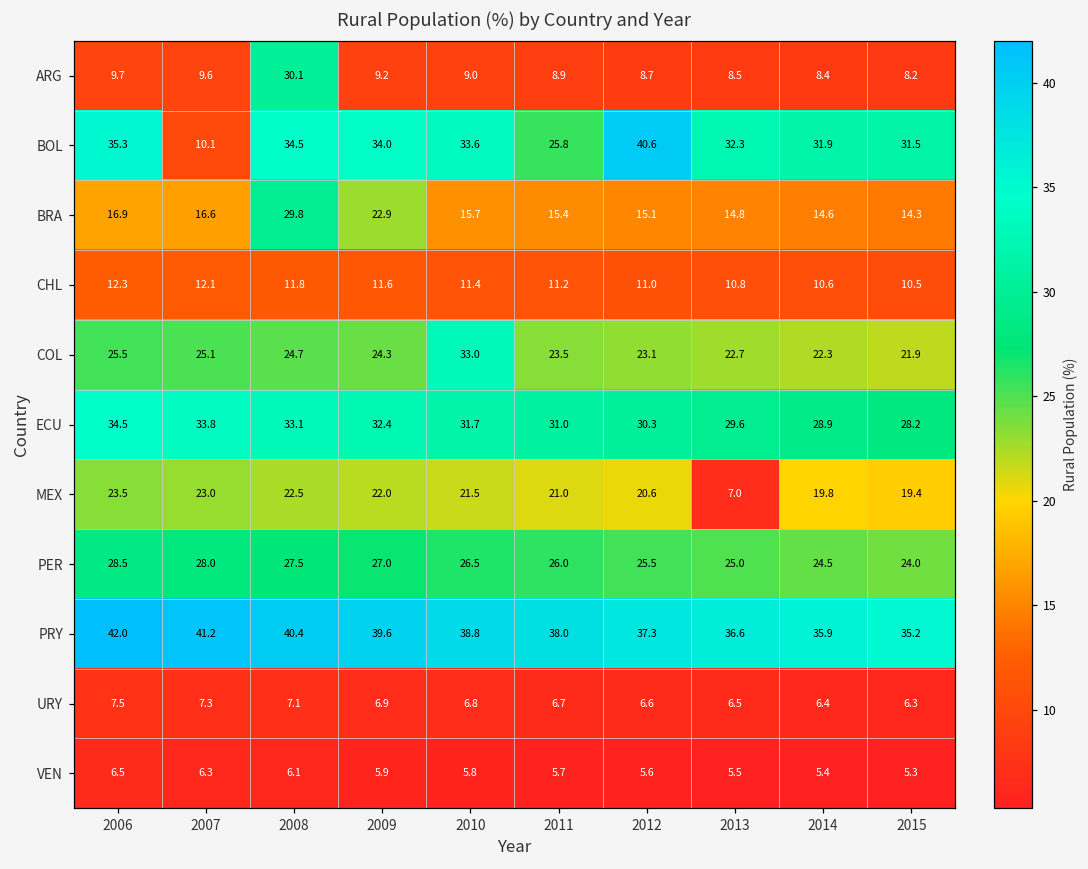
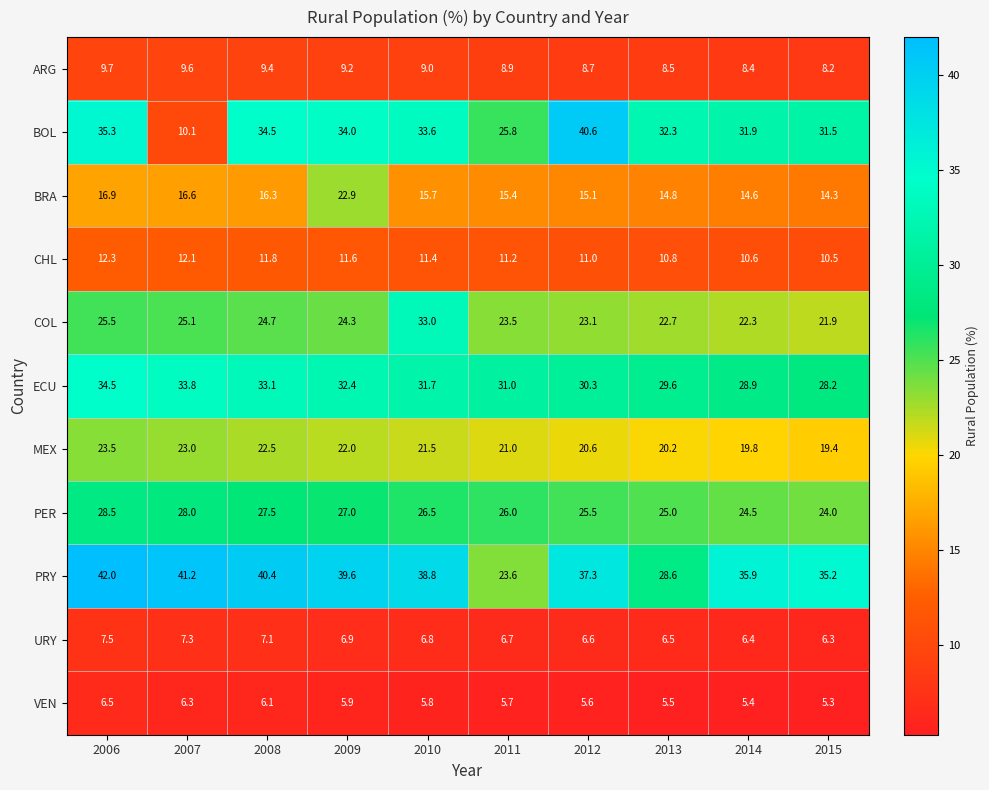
ARG, 2008: 30.1 -> 9.4
BRA, 2008: 29.8 -> 16.3
MEX, 2013: 7.0 -> 20.2
PRY, 2011: 38.0 -> 23.6
PRY, 2013: 36.6 -> 28.6
